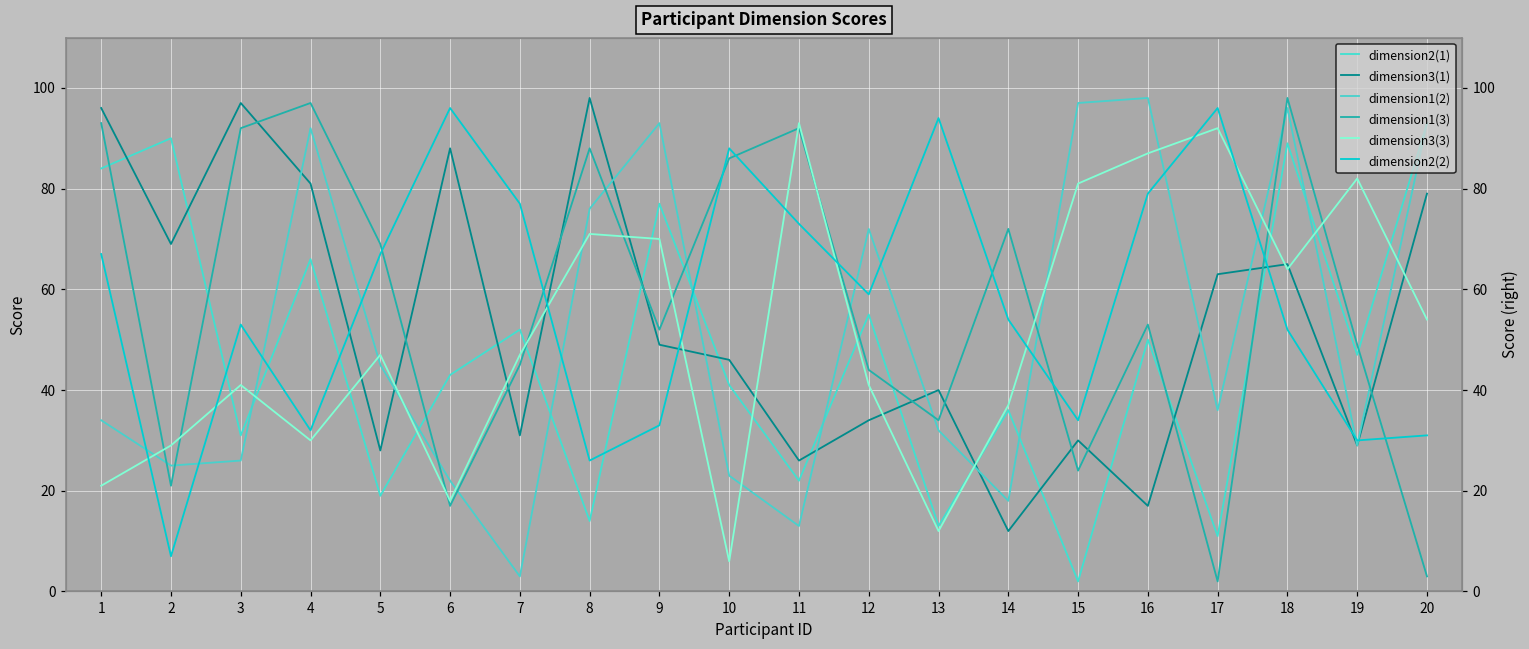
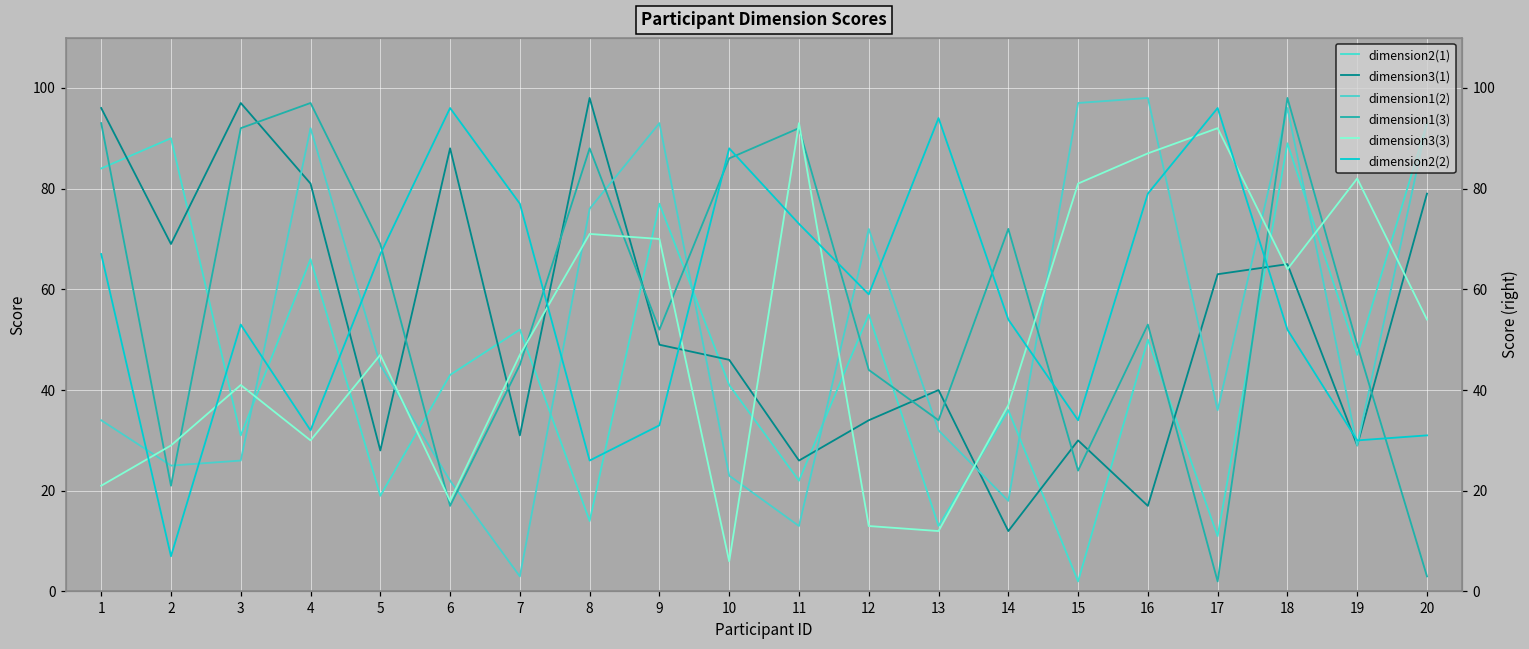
dimension3(3), 12: 41 -> 13
